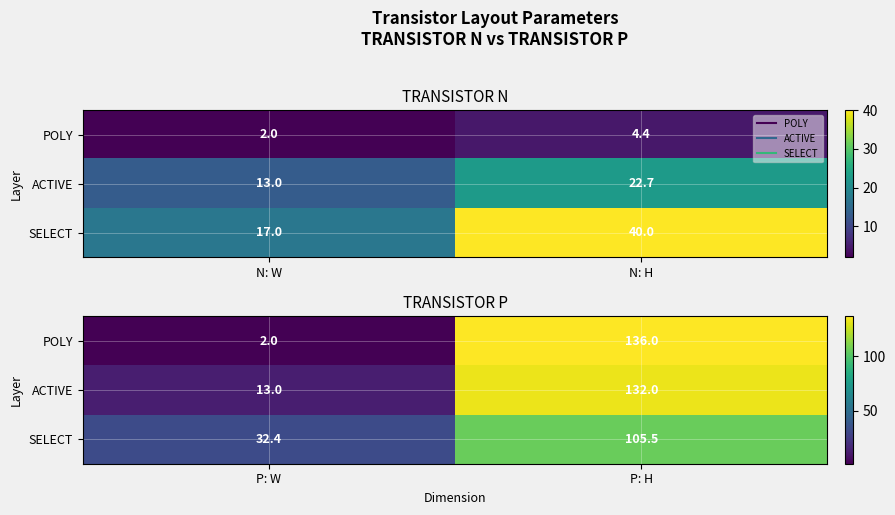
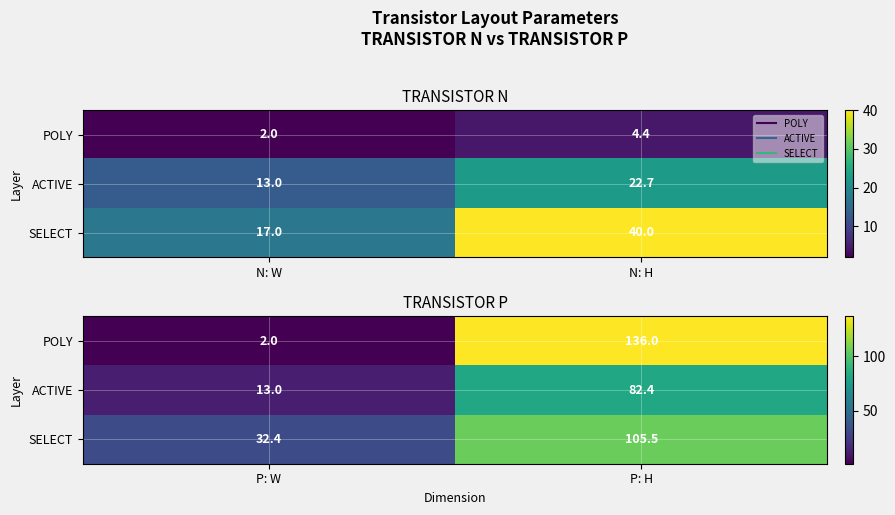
TRANSISTOR P, ACTIVE, P: H: 132.0 -> 82.4
